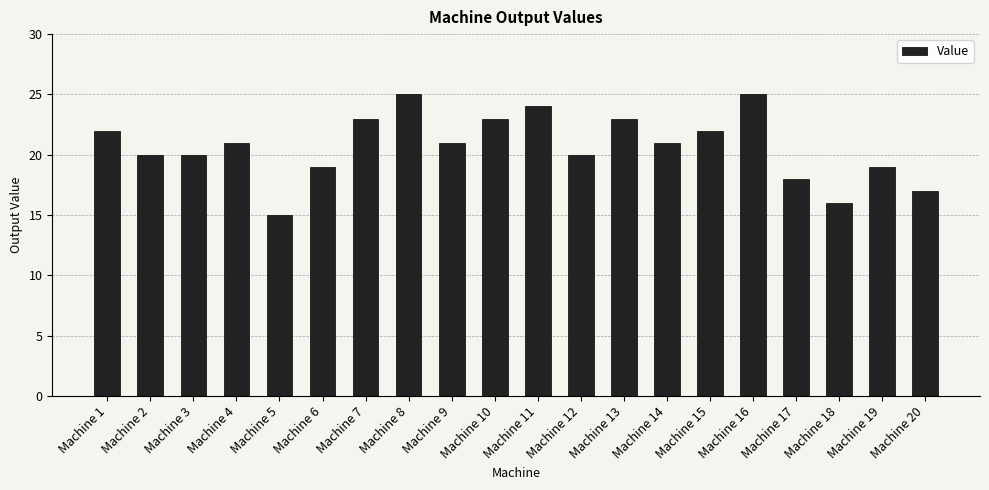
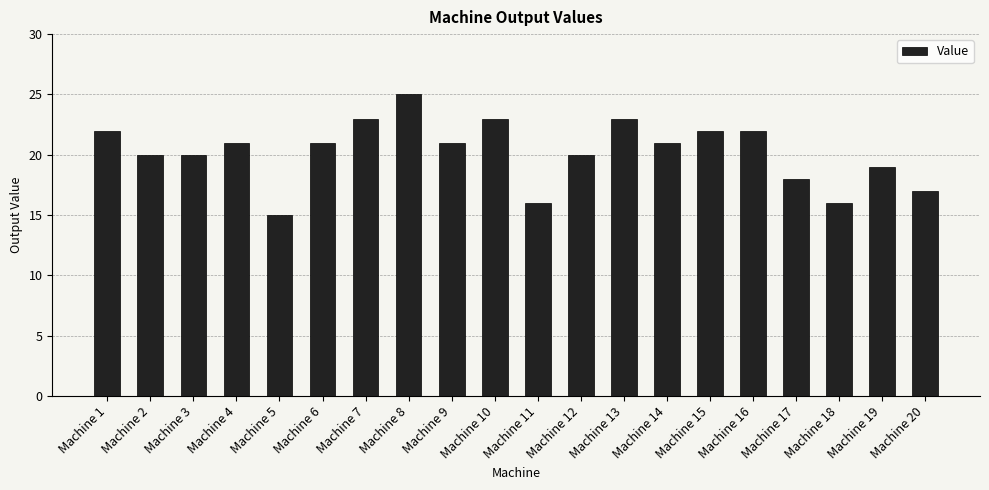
Machine 6: 19 -> 21
Machine 11: 24 -> 16
Machine 16: 25 -> 22
